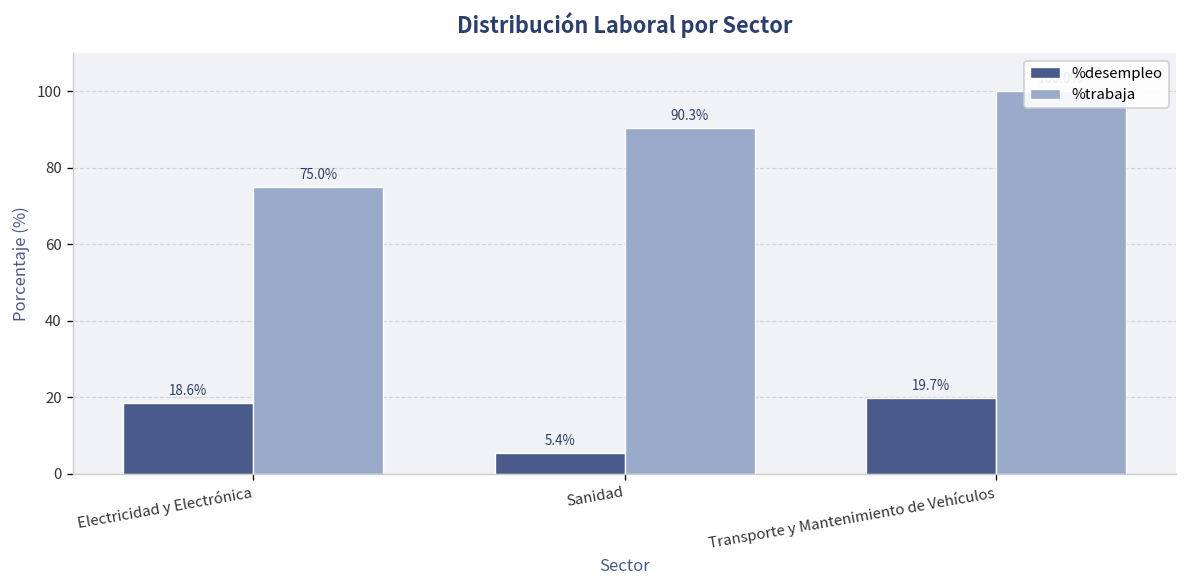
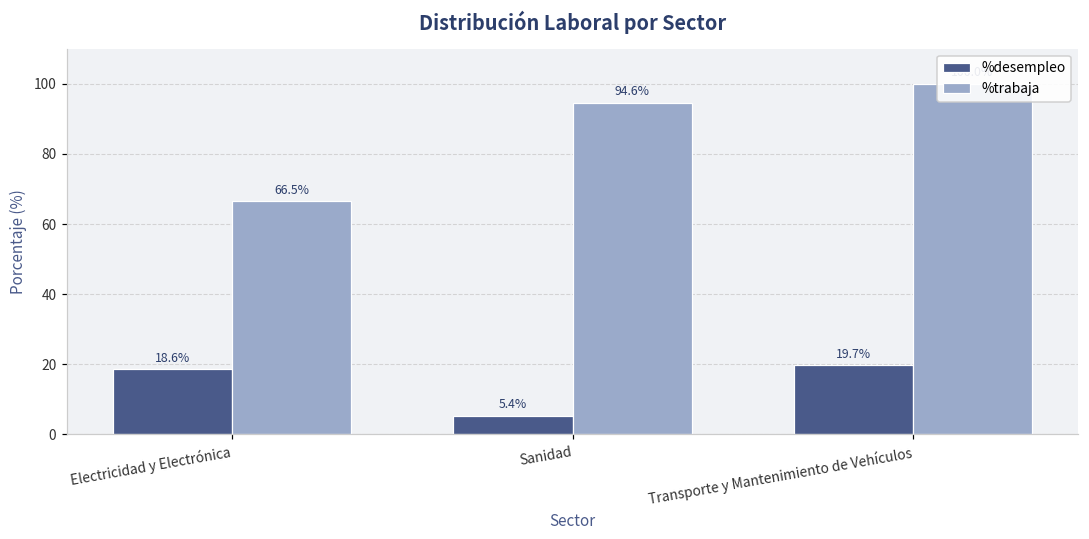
%trabaja, Electricidad y Electrónica: 75.0% -> 66.5%
%trabaja, Sanidad: 90.3% -> 94.6%
